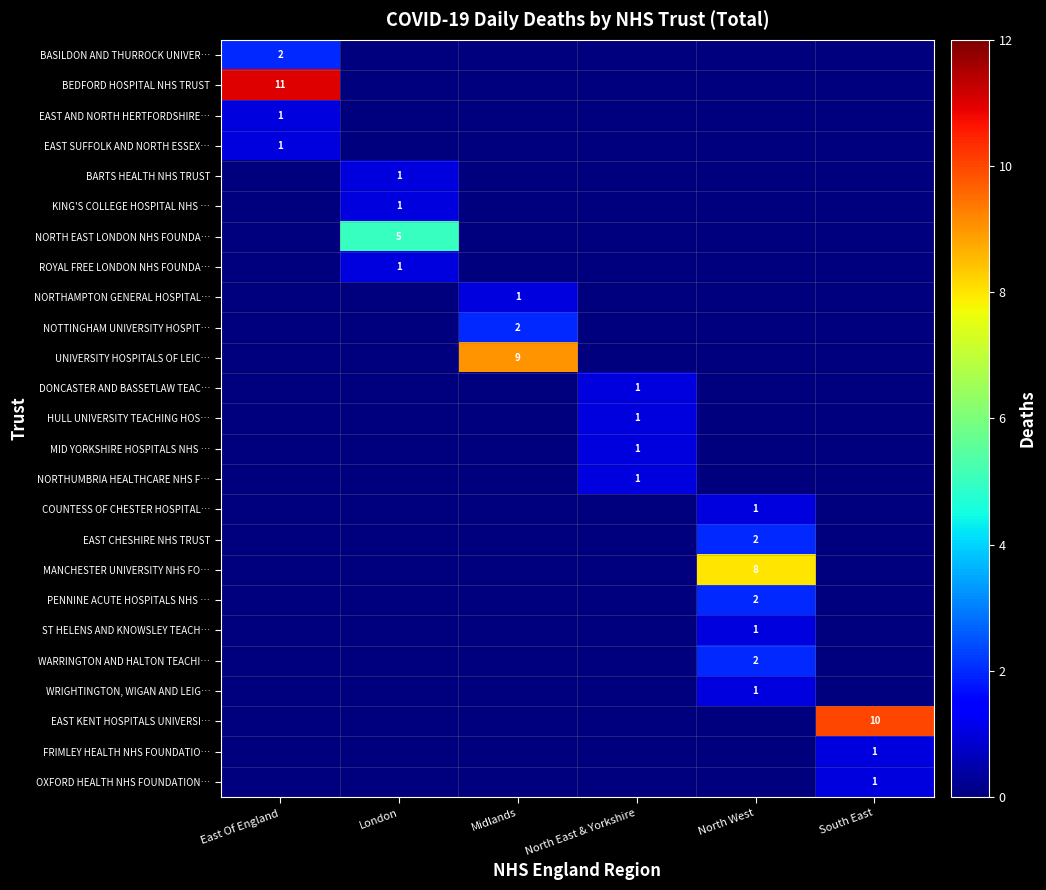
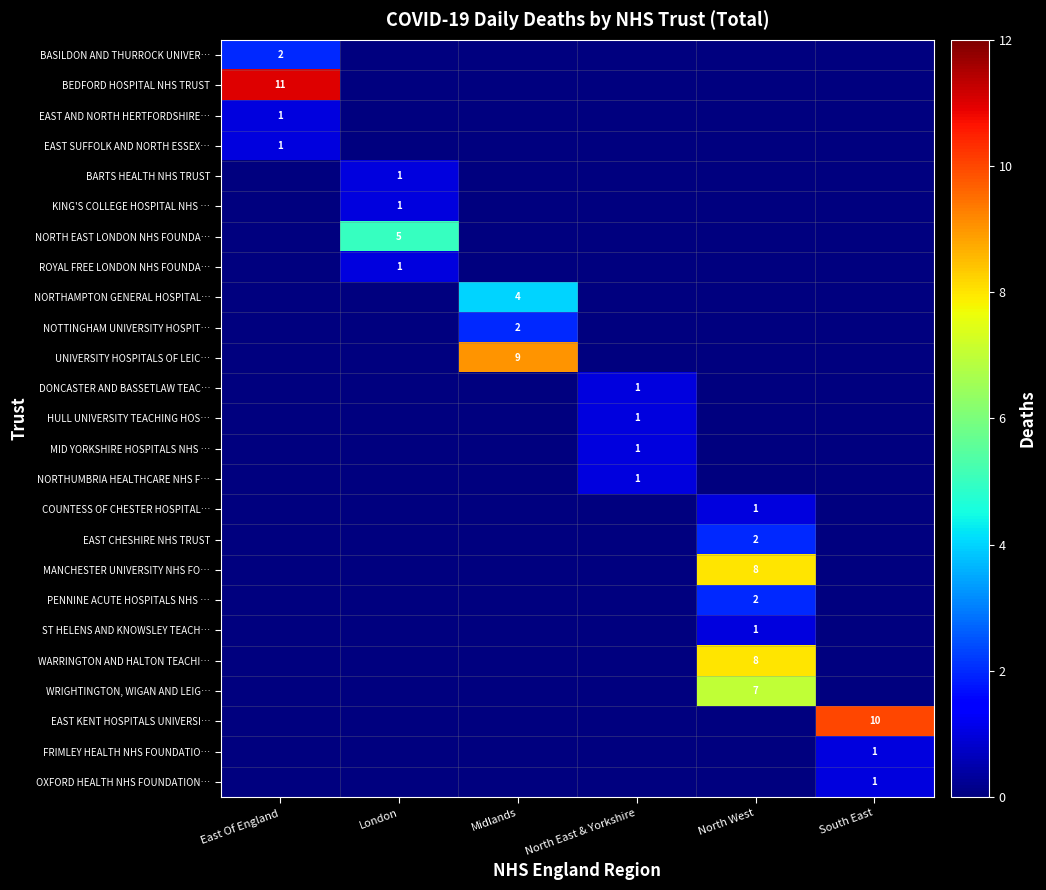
NORTHAMPTON GENERAL HOSPITAL…, Midlands: 1 -> 4
WARRINGTON AND HALTON TEACHI…, North West: 2 -> 8
WRIGHTINGTON, WIGAN AND LEIG…, North West: 1 -> 7
